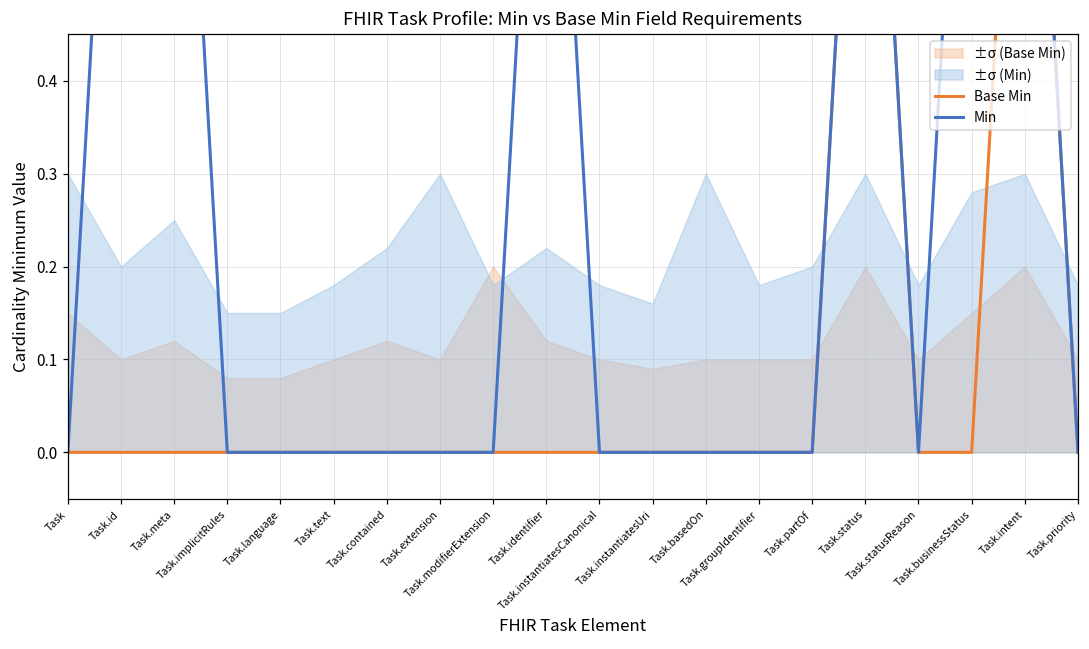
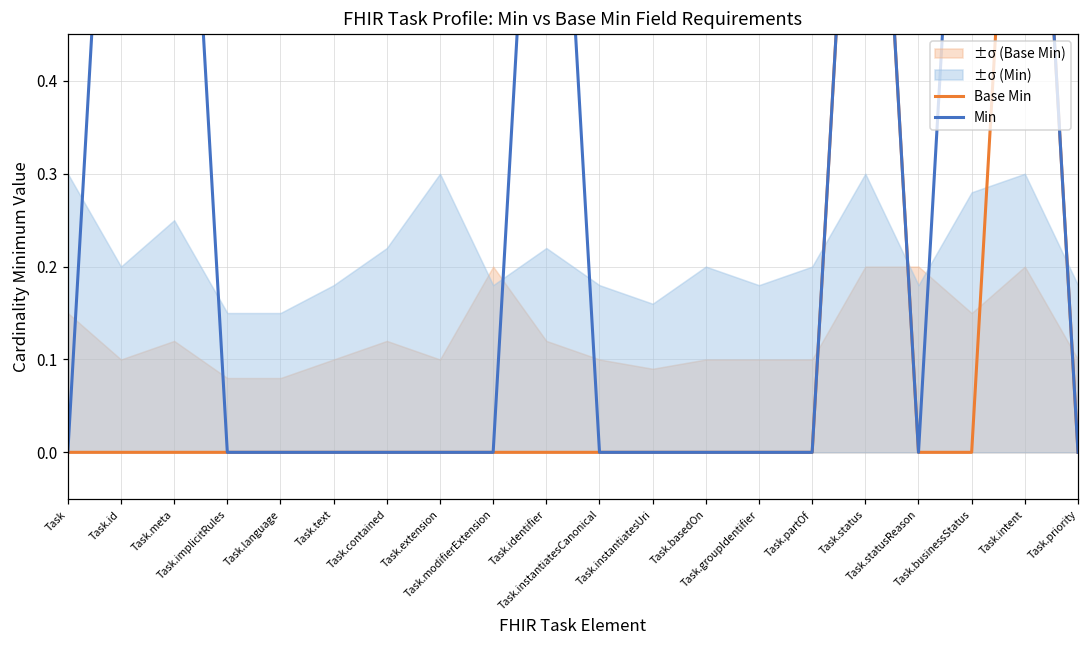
±σ (Min), Task.basedOn: 0.3 -> 0.2
±σ (Base Min), Task.statusReason: 0.1 -> 0.2
